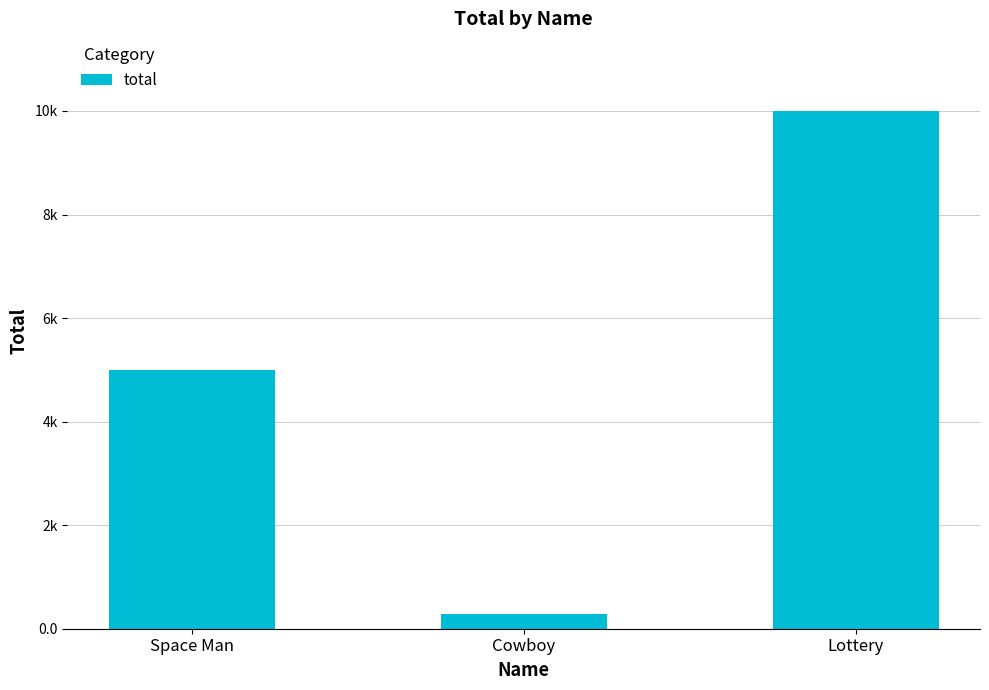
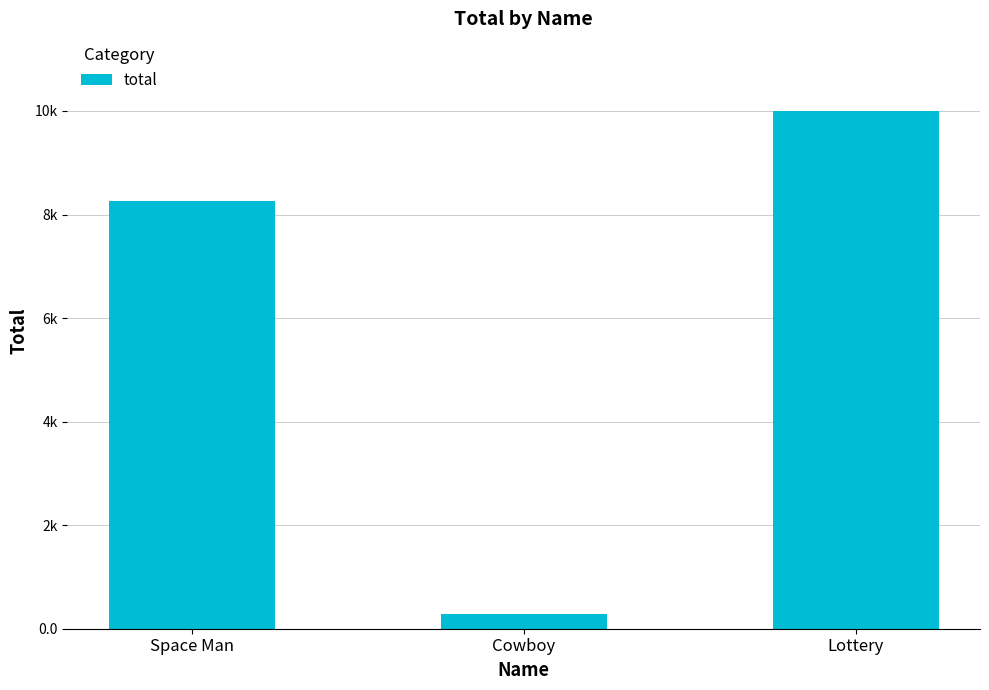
Space Man: 5000 -> 8300
